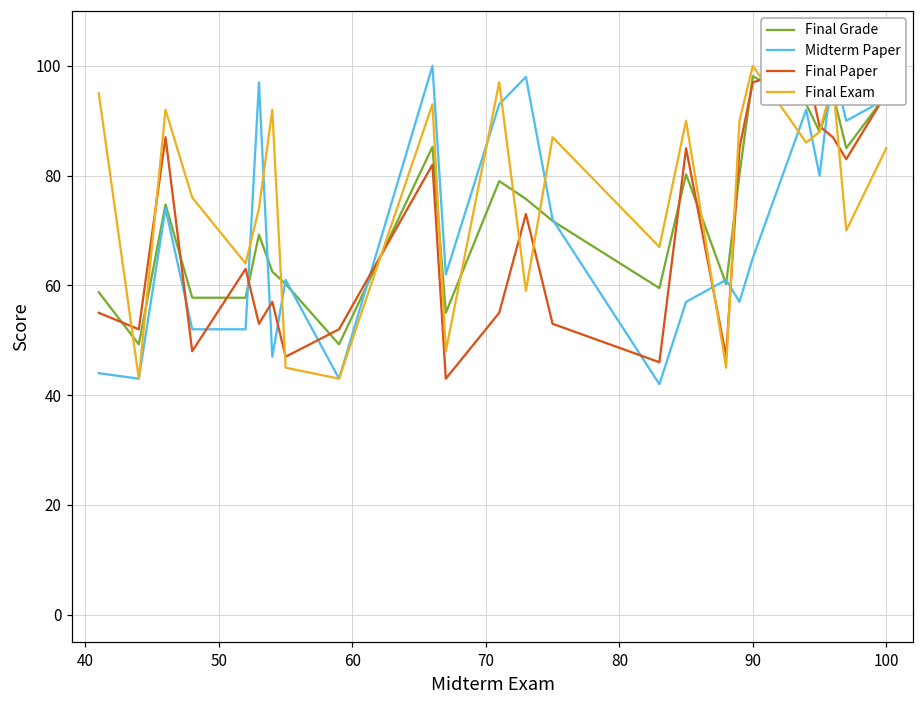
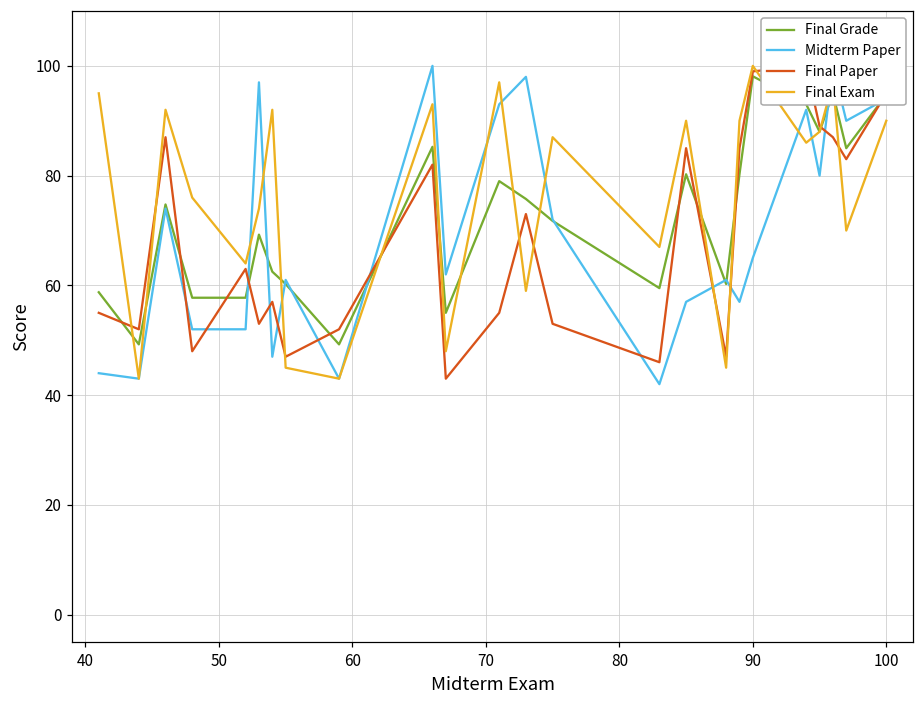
Final Paper, 90: 97 -> 99
Final Exam, 100: 85 -> 90
